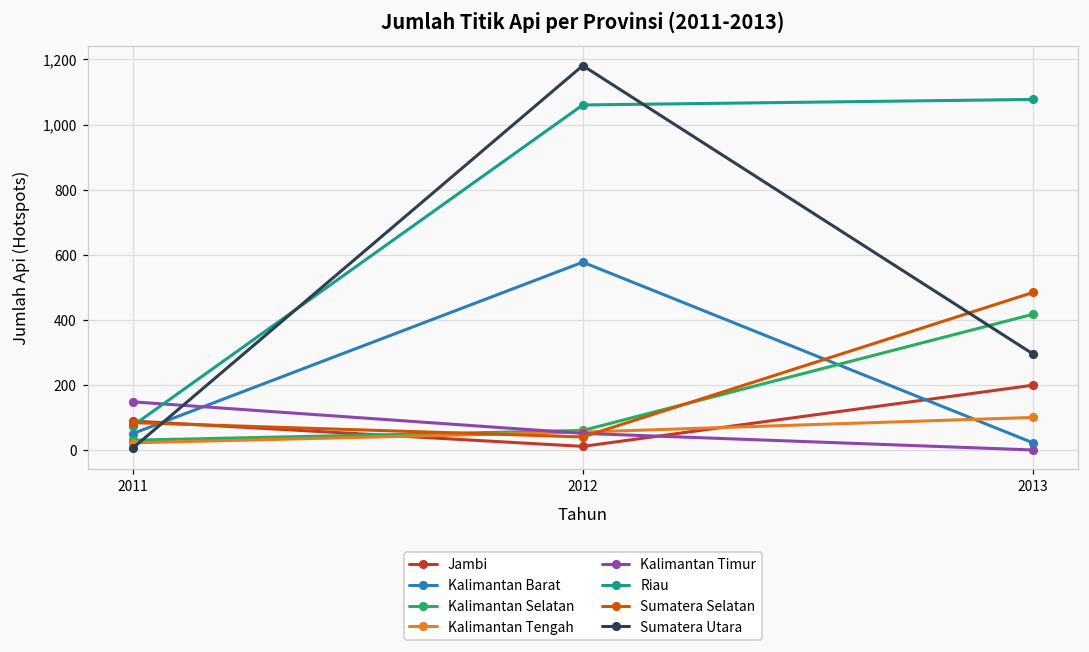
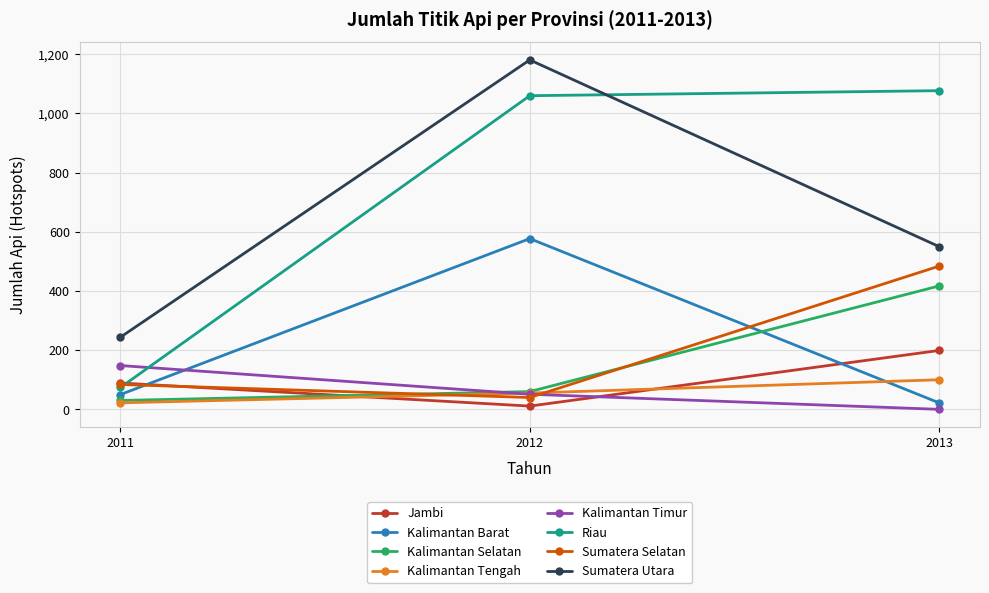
Sumatera Utara, 2011: 10 -> 240
Sumatera Utara, 2013: 300 -> 550
